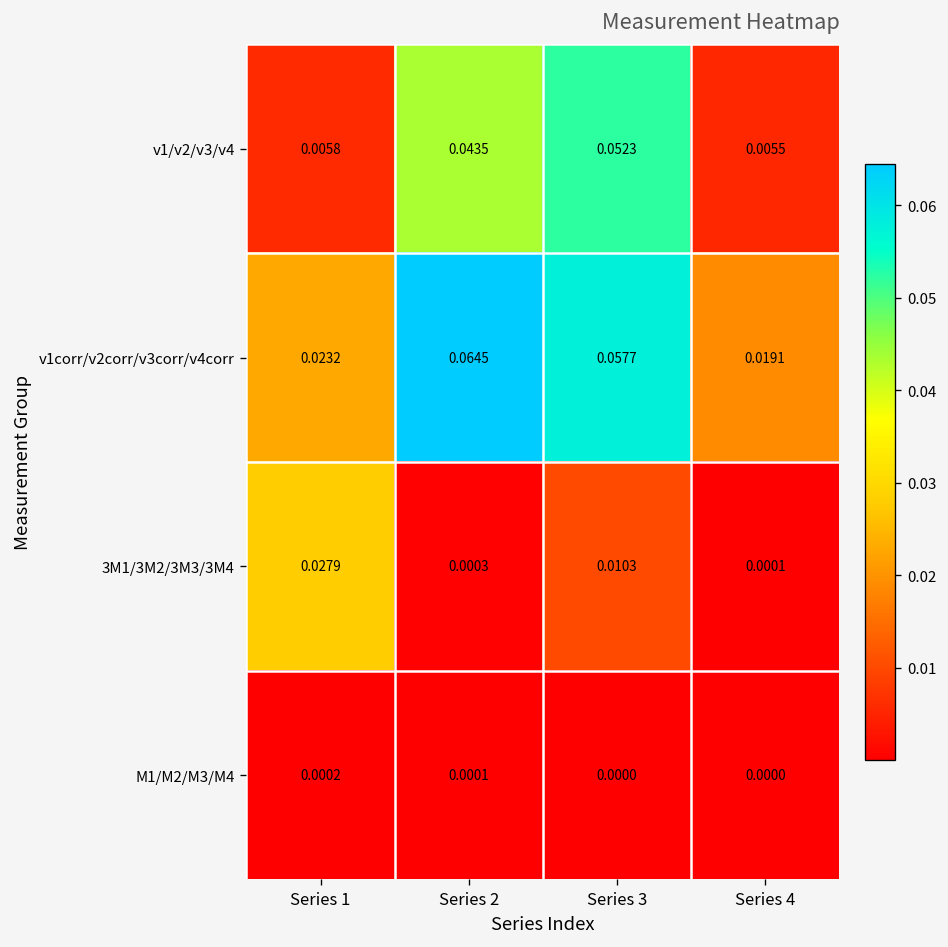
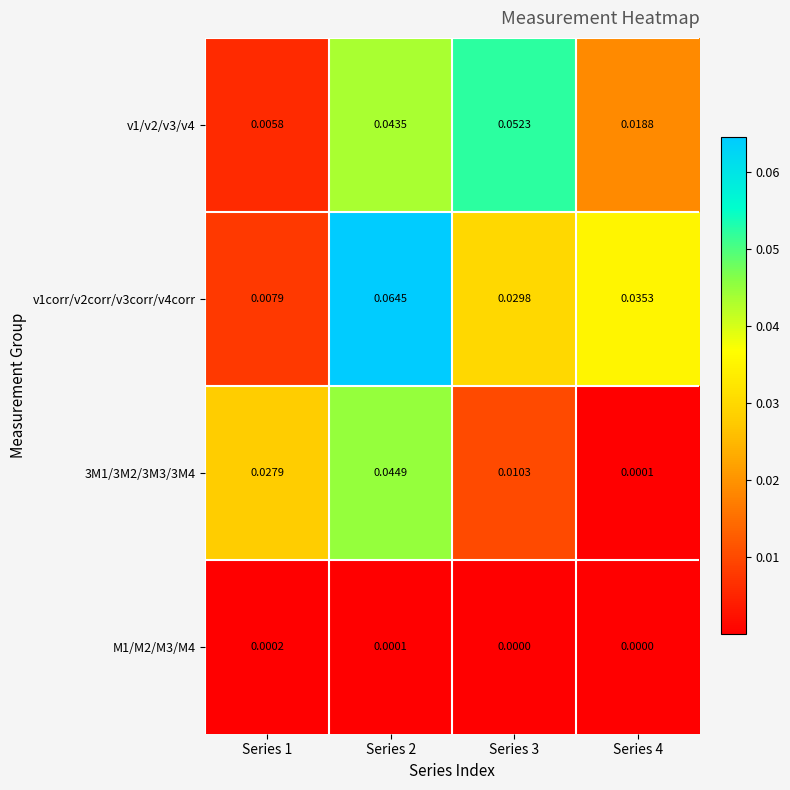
v1/v2/v3/v4, Series 4: 0.0055 -> 0.0188
v1corr/v2corr/v3corr/v4corr, Series 1: 0.0232 -> 0.0079
v1corr/v2corr/v3corr/v4corr, Series 3: 0.0577 -> 0.0298
v1corr/v2corr/v3corr/v4corr, Series 4: 0.0191 -> 0.0353
3M1/3M2/3M3/3M4, Series 2: 0.0003 -> 0.0449
